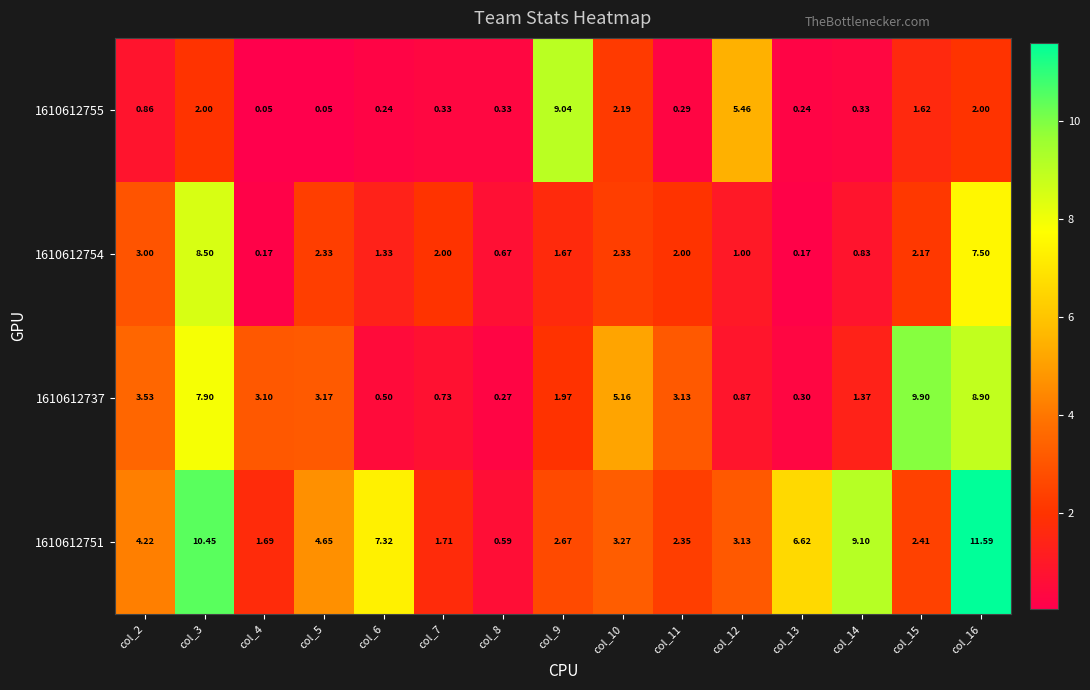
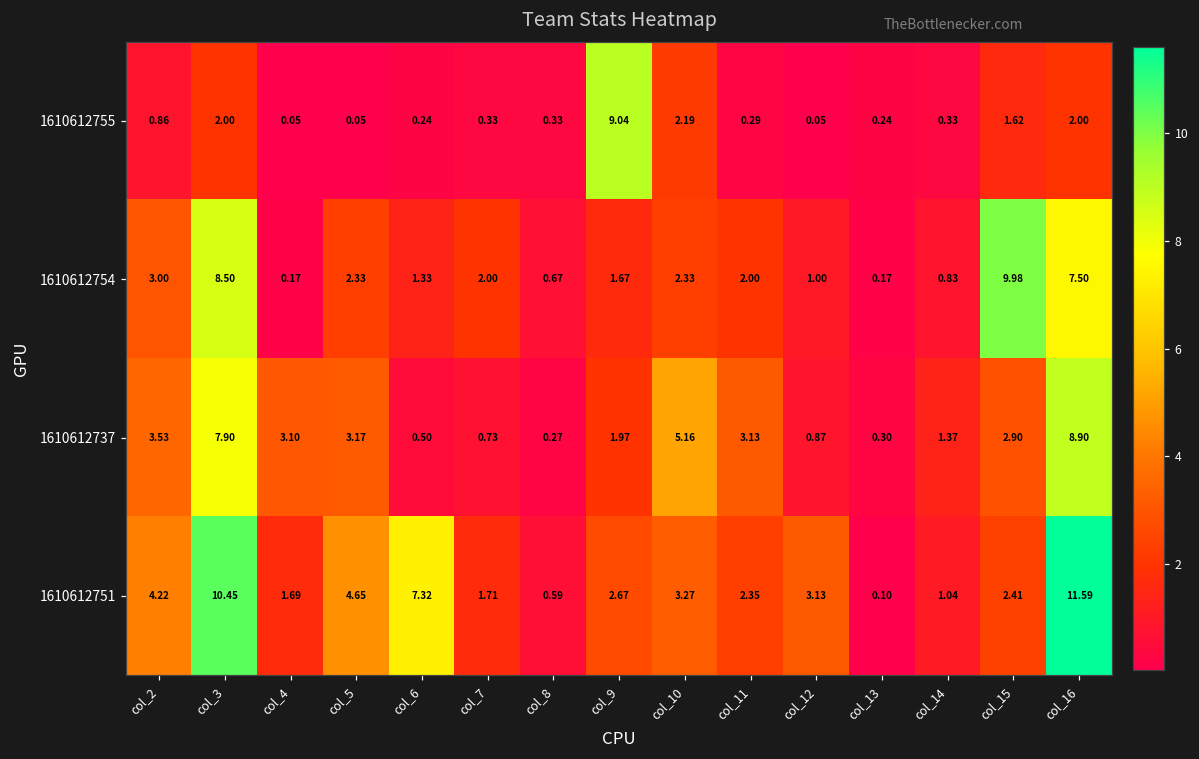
1610612755, col_12: 5.46 -> 0.05
1610612754, col_15: 2.17 -> 9.98
1610612737, col_15: 9.90 -> 2.90
1610612751, col_13: 6.62 -> 0.10
1610612751, col_14: 9.10 -> 1.04
